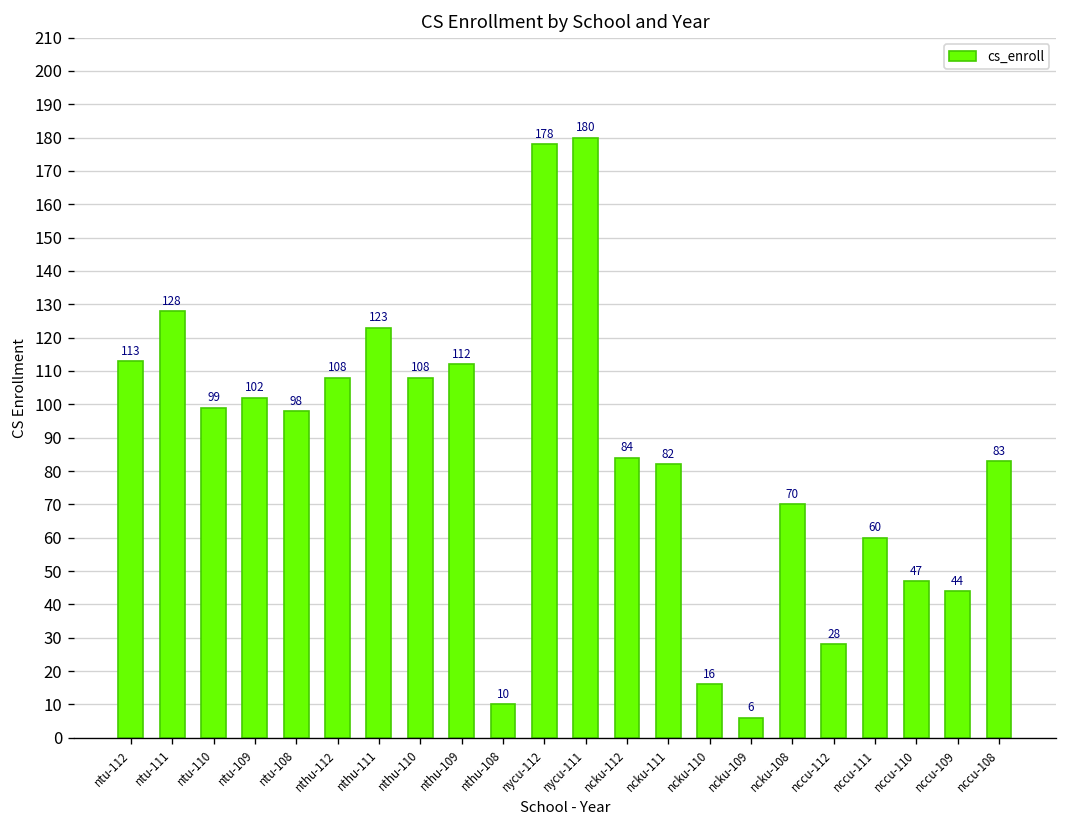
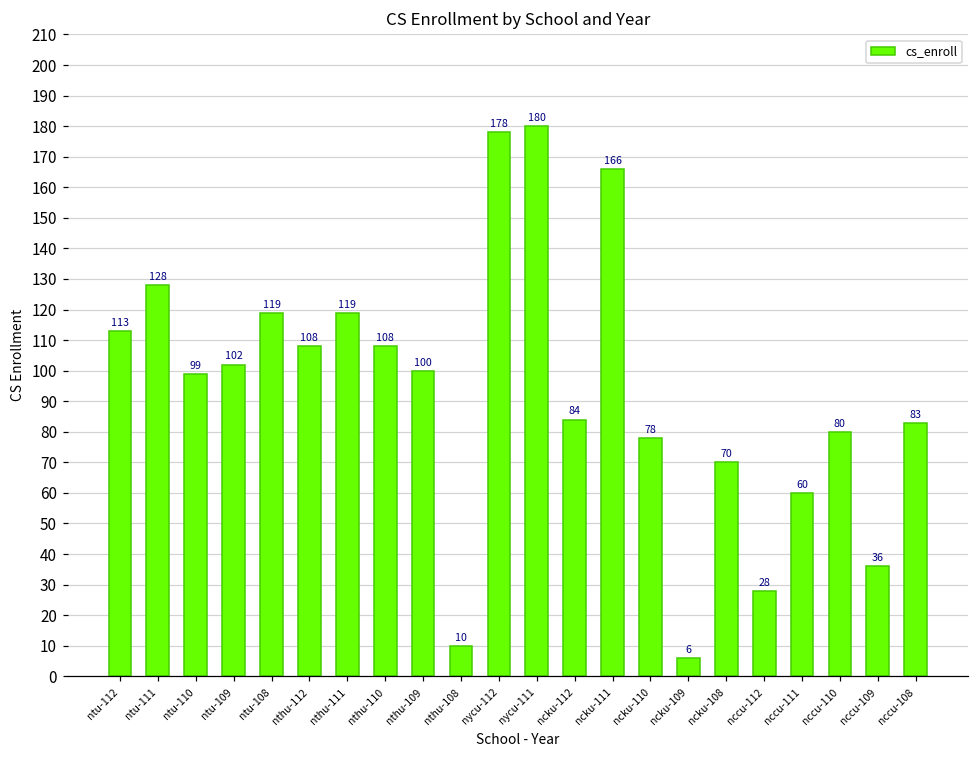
ntu-108: 98 -> 119
nthu-111: 123 -> 119
nthu-109: 112 -> 100
ncku-111: 82 -> 166
ncku-110: 16 -> 78
nccu-110: 47 -> 80
nccu-109: 44 -> 36
